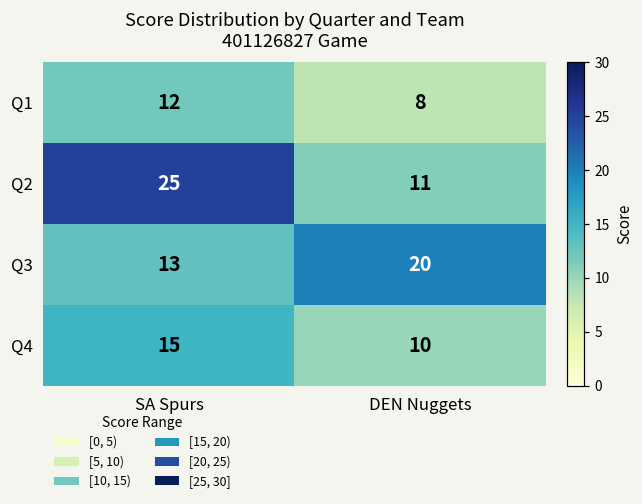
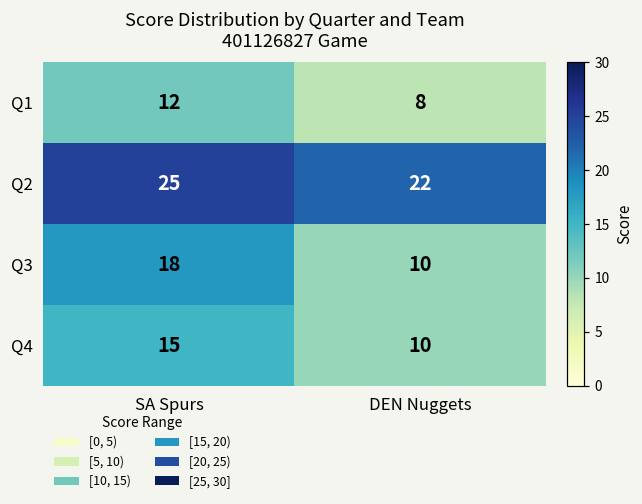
Q2, DEN Nuggets: 11 -> 22
Q3, SA Spurs: 13 -> 18
Q3, DEN Nuggets: 20 -> 10
